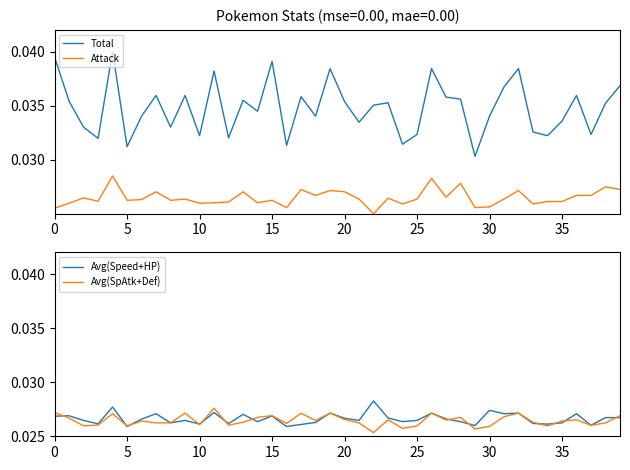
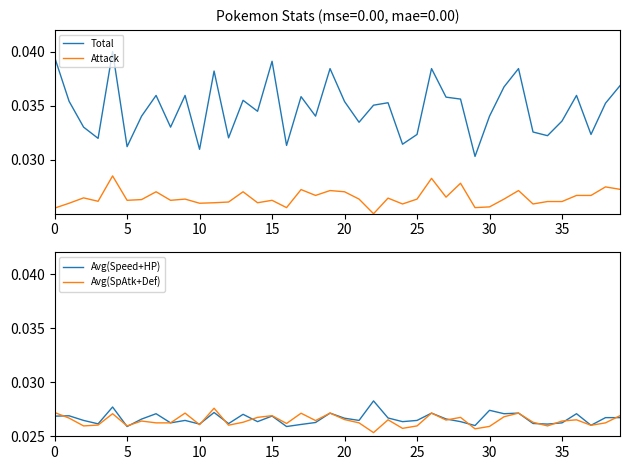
Pokemon Stats (mse=0.00, mae=0.00), Total, 10: 0.0322 -> 0.0310
